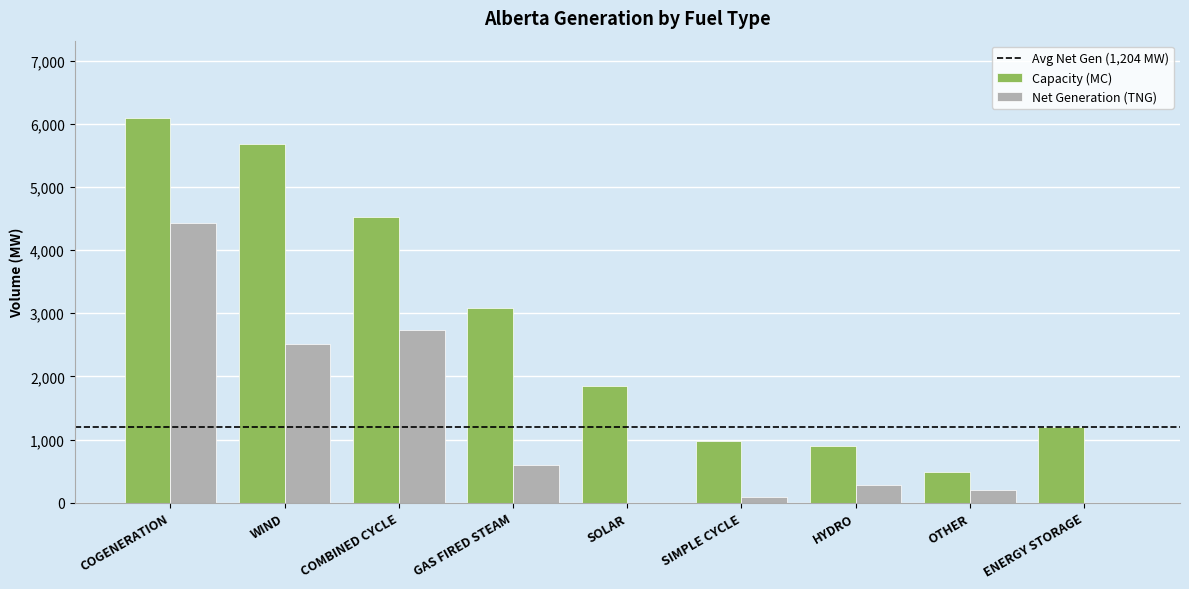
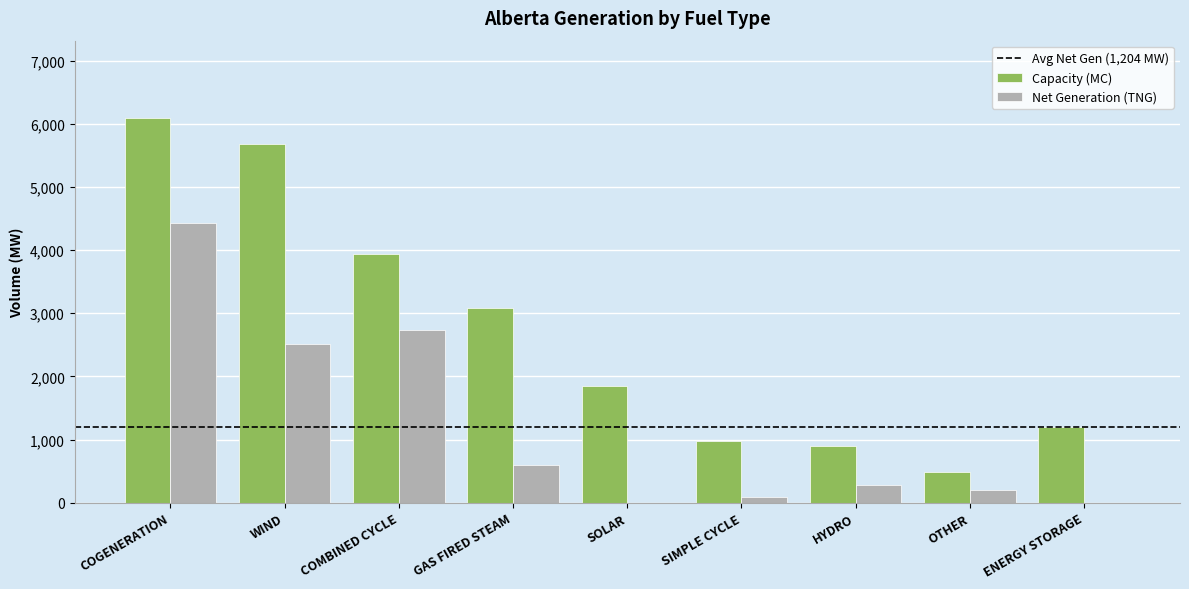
Capacity (MC), COMBINED CYCLE: 4,500 -> 3,900
